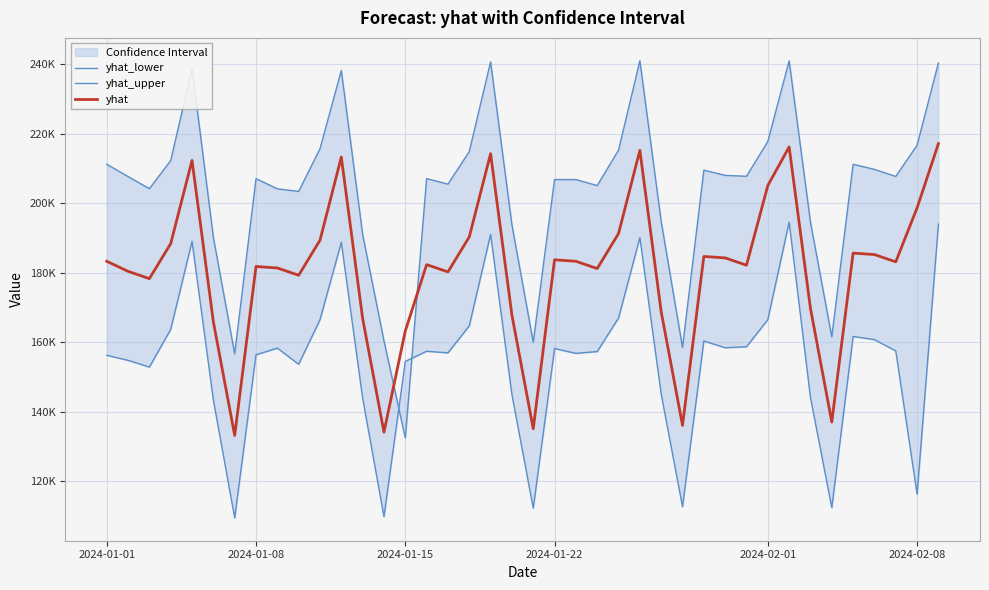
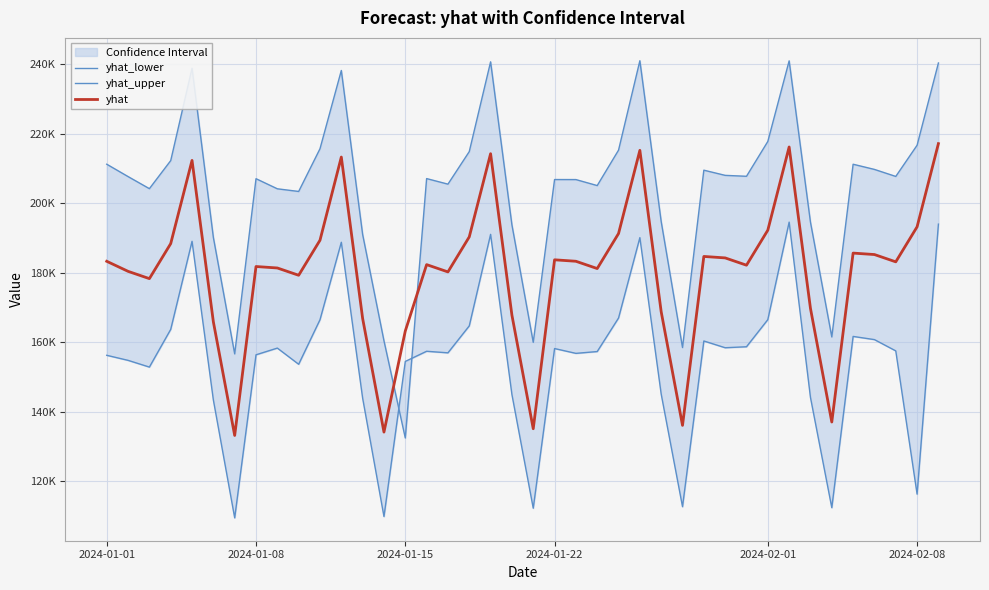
yhat, 2024-02-01: 205000 -> 192000
yhat, 2024-02-08: 199000 -> 193000
